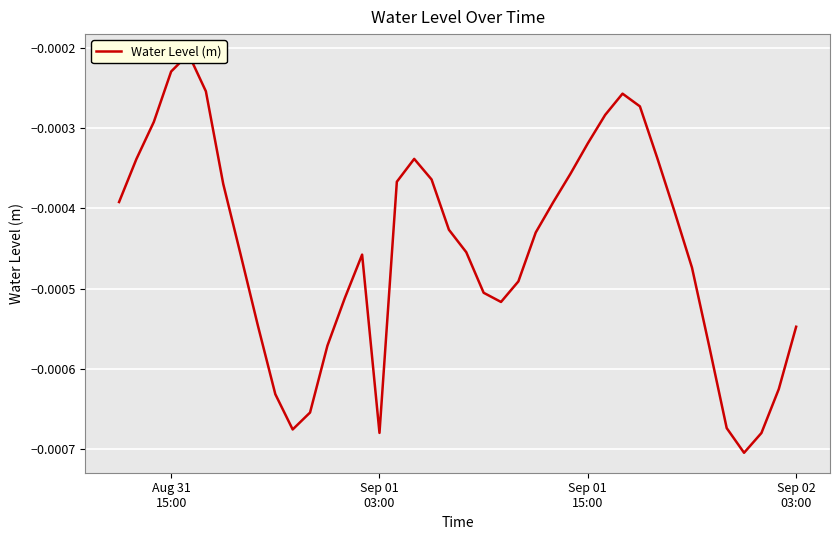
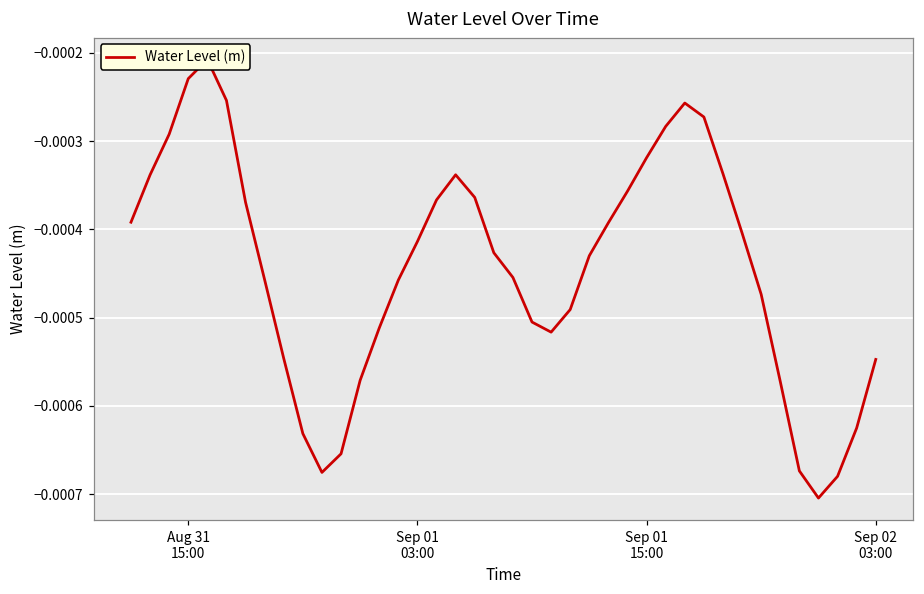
Sep 01 03:00: -0.00068 -> -0.00041
